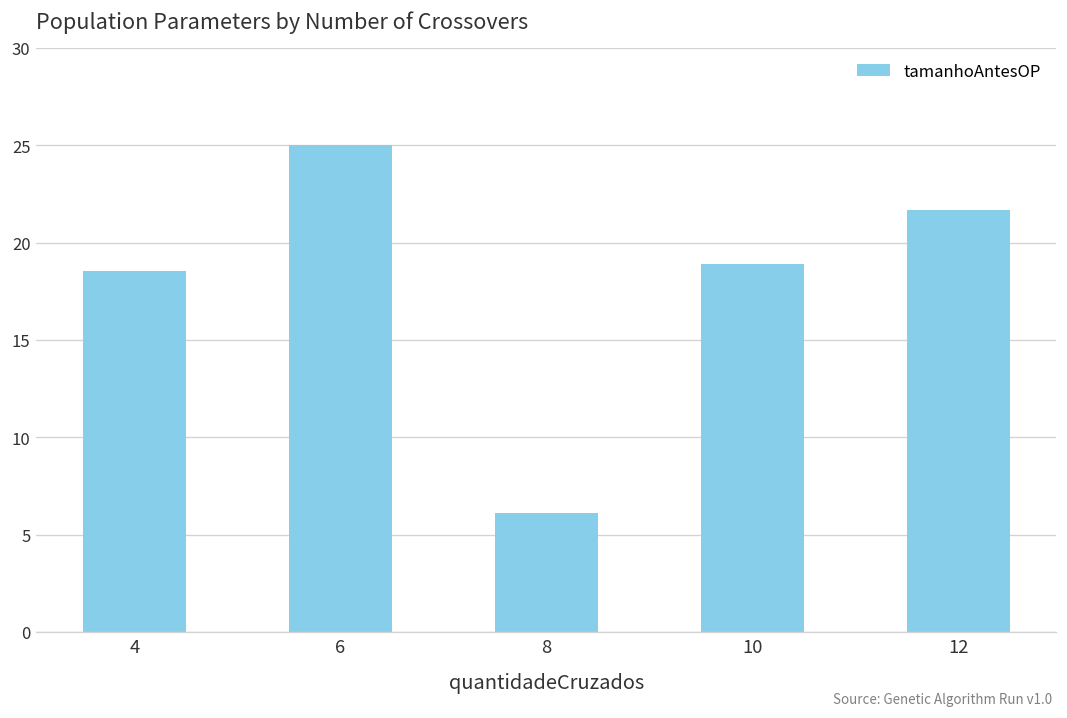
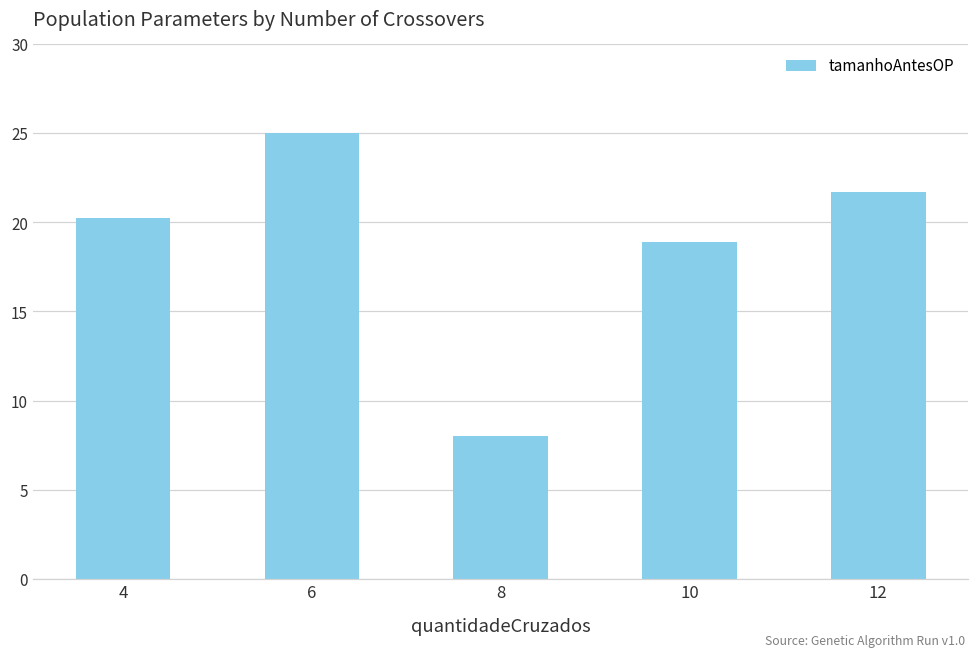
4: 18.5 -> 20.3
8: 6.1 -> 8.0
